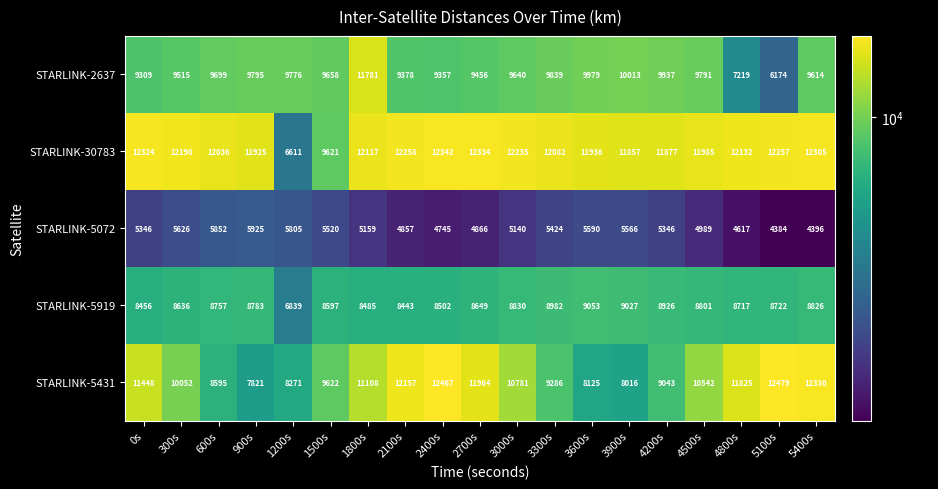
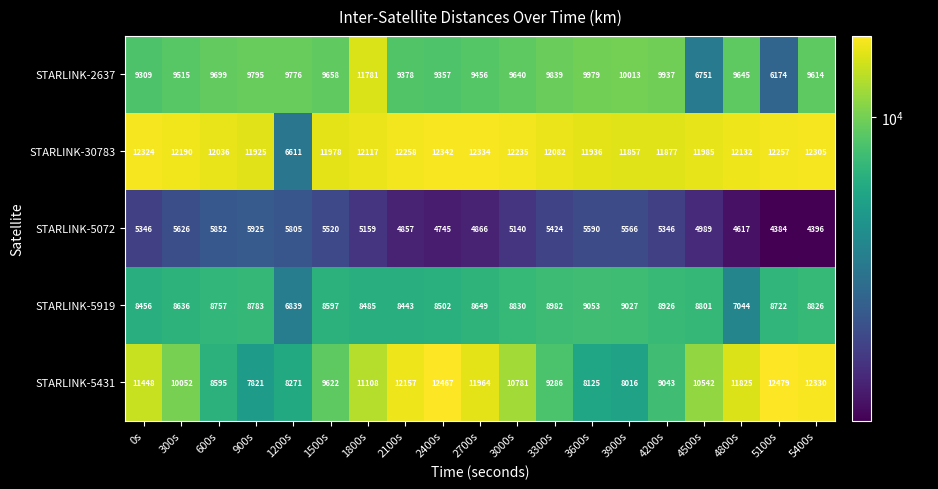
STARLINK-2637, 4500s: 9791 -> 6751
STARLINK-2637, 4800s: 7219 -> 9645
STARLINK-30783, 1500s: 9621 -> 11978
STARLINK-5919, 4800s: 8717 -> 7044
